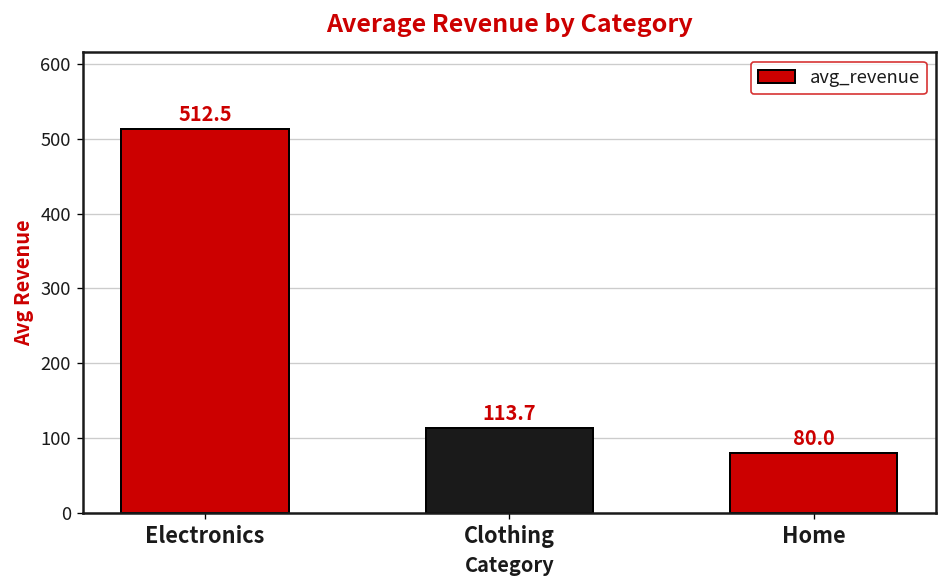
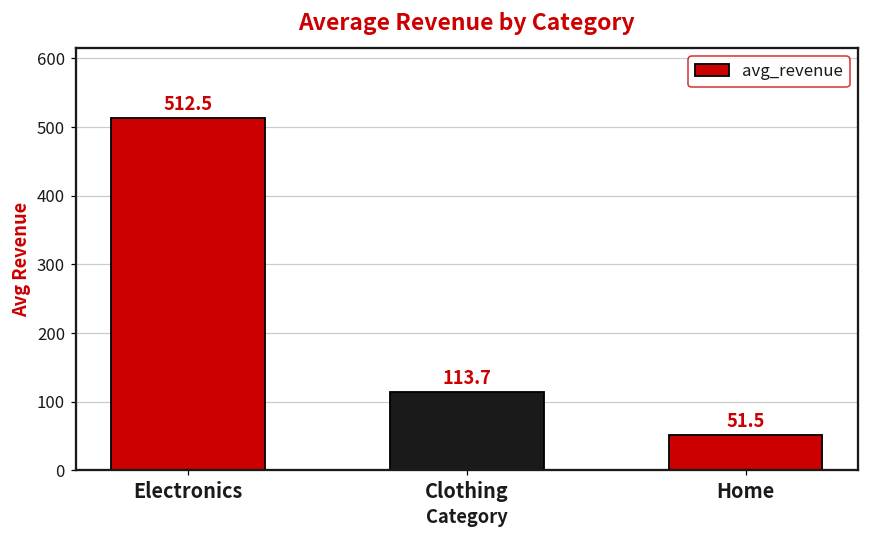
Home: 80.0 -> 51.5
